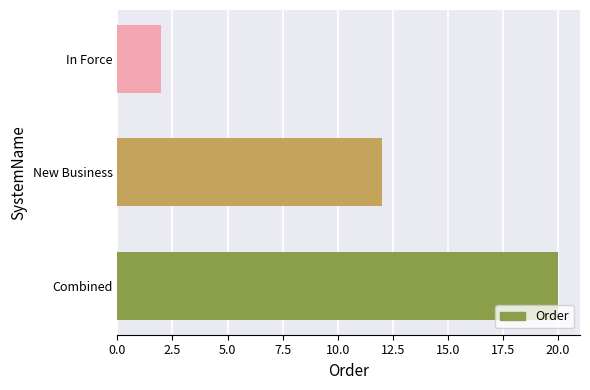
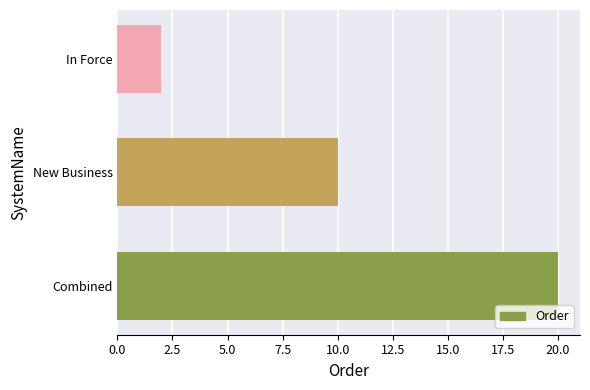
New Business: 12 -> 10
